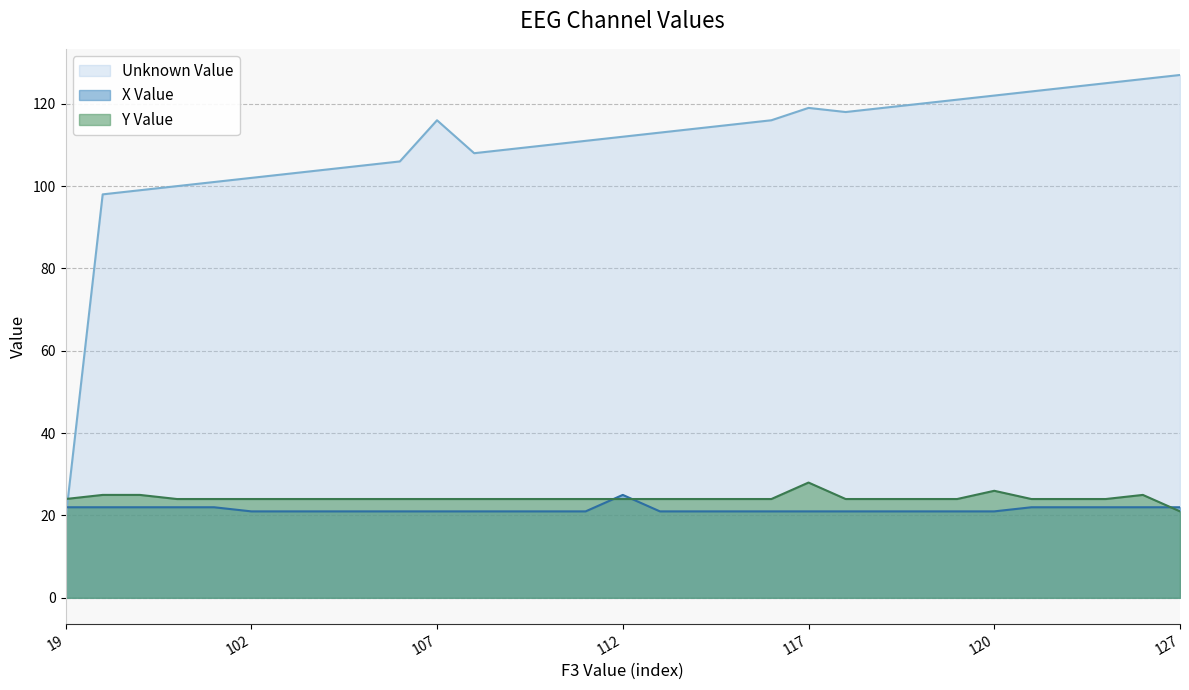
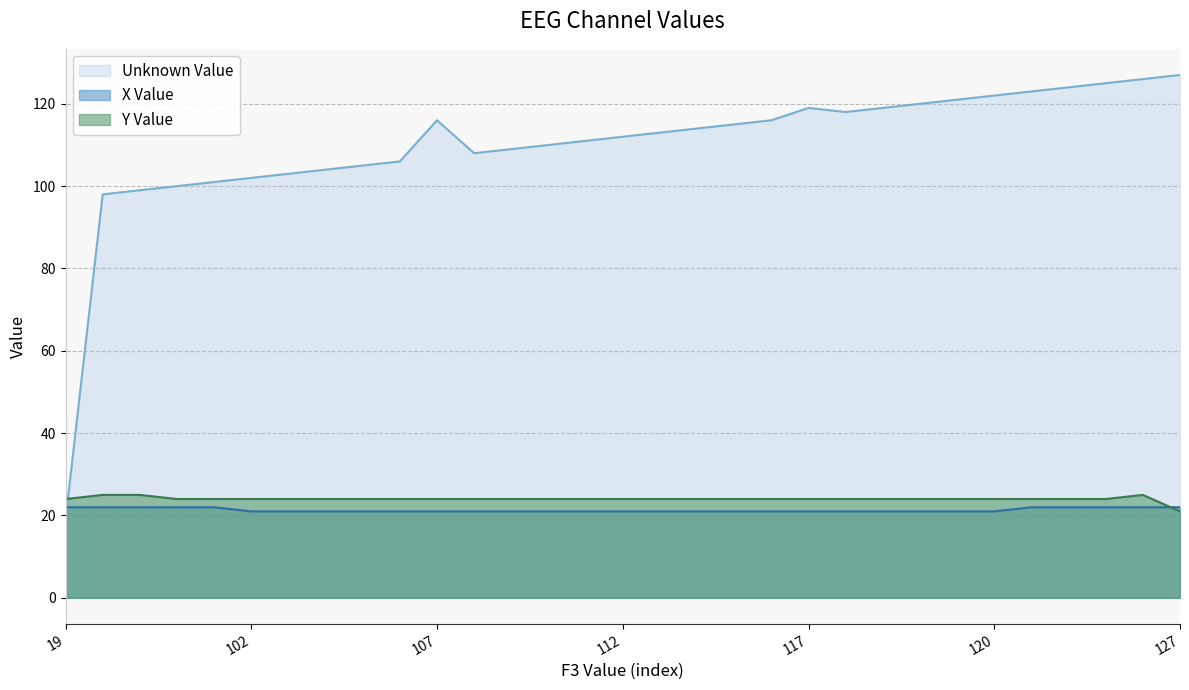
X Value, 112: 25 -> 21
Y Value, 117: 28 -> 24
Y Value, 120: 26 -> 24
